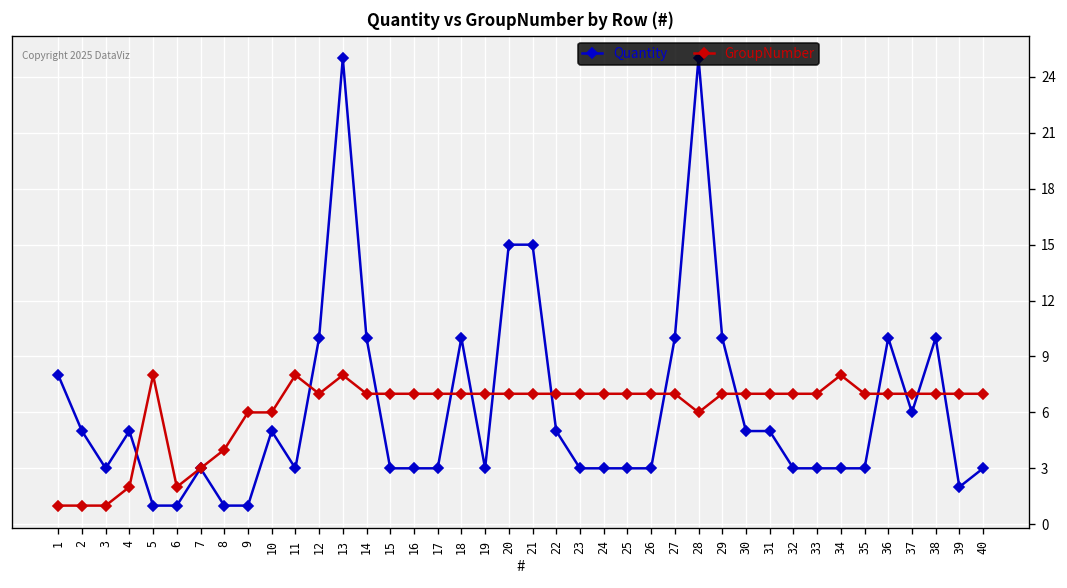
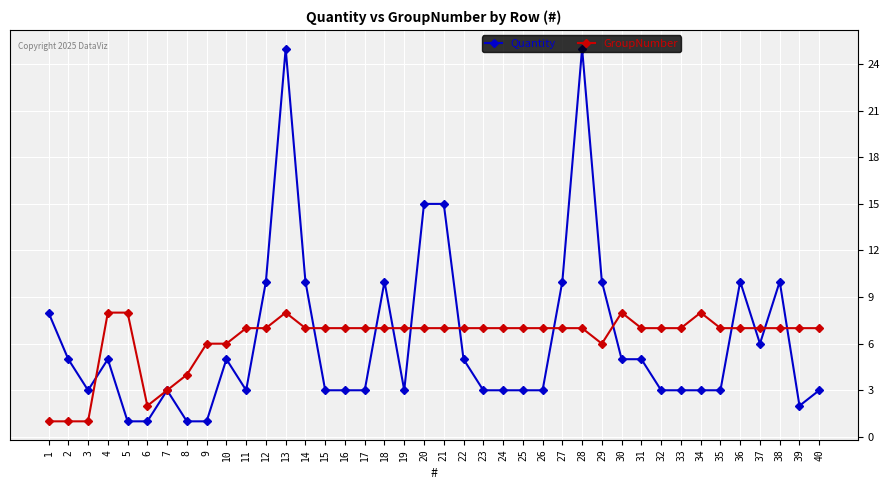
GroupNumber, 4: 2 -> 8
GroupNumber, 11: 8 -> 7
GroupNumber, 28: 6 -> 7
GroupNumber, 29: 7 -> 6
GroupNumber, 30: 7 -> 8
